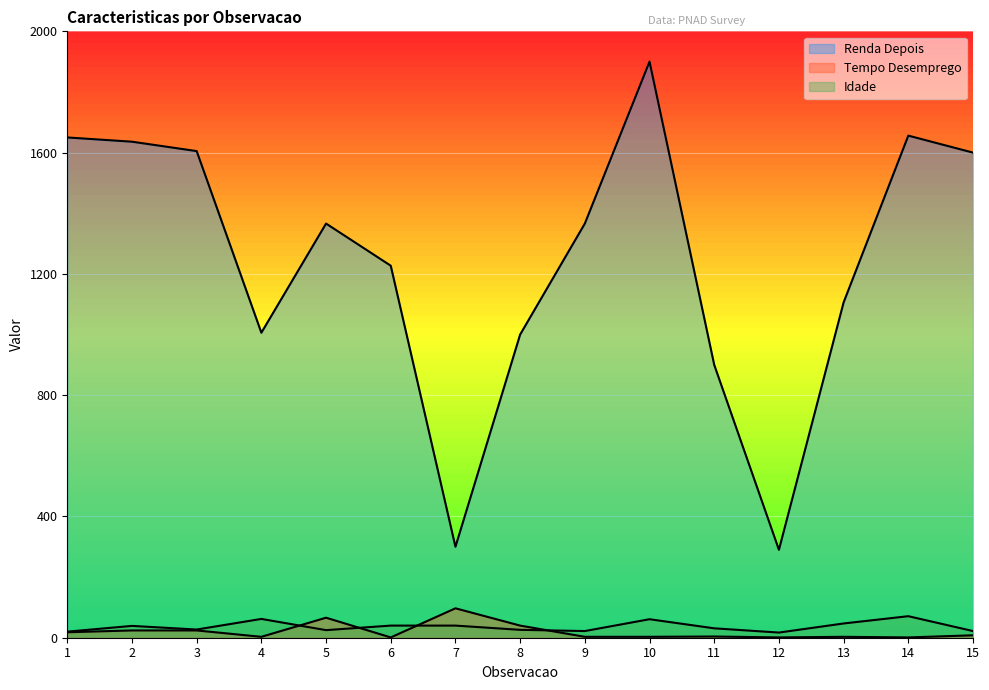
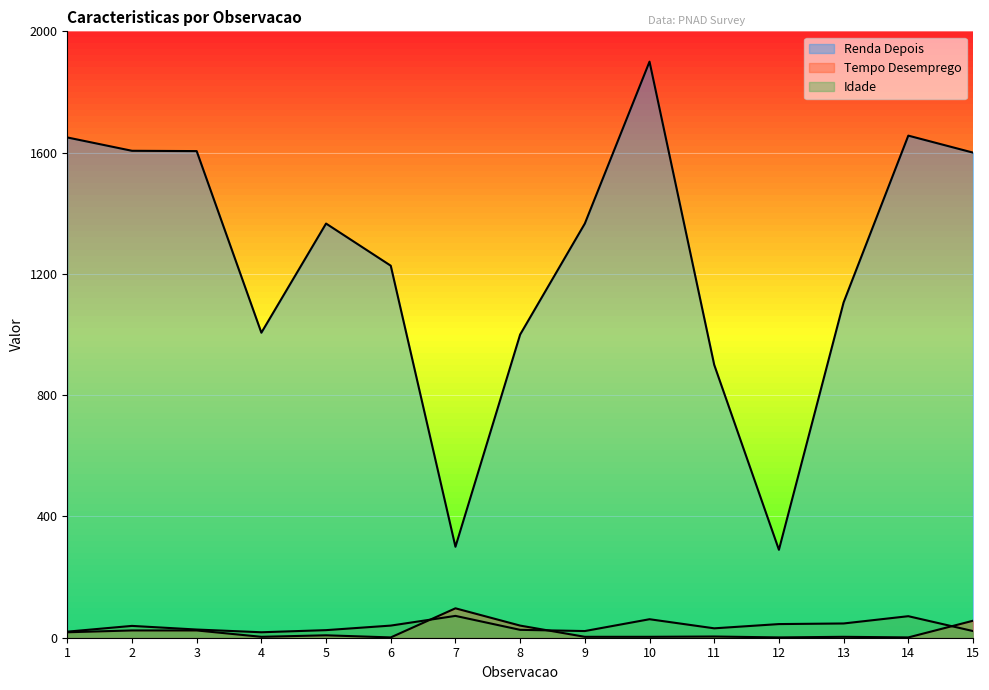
Renda Depois, 2: 1640 -> 1610
Idade, 4: 60 -> 20
Tempo Desemprego, 5: 70 -> 10
Idade, 7: 40 -> 70
Idade, 12: 20 -> 50
Tempo Desemprego, 15: 10 -> 60
